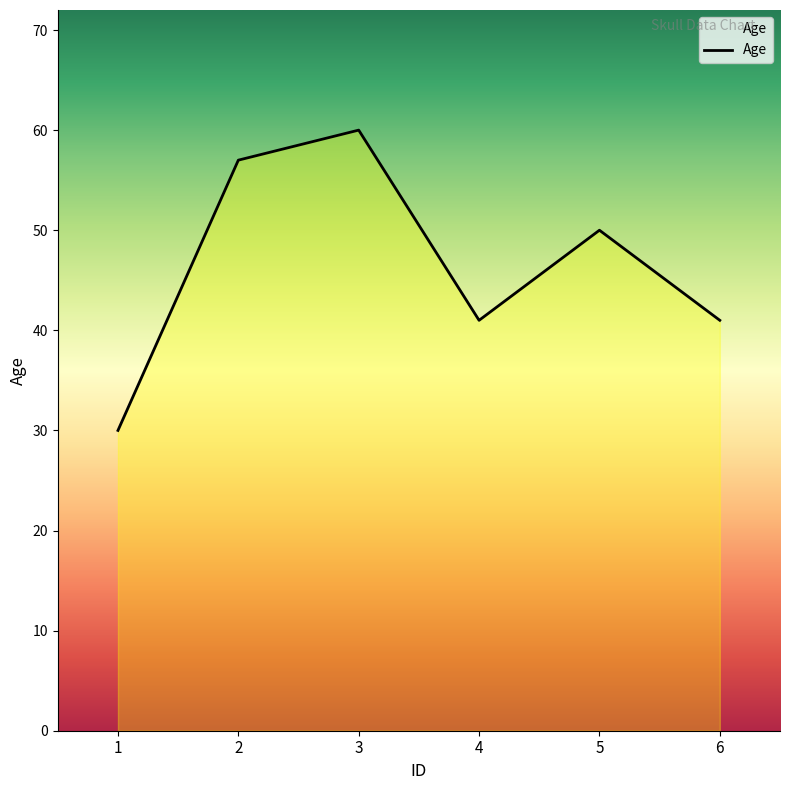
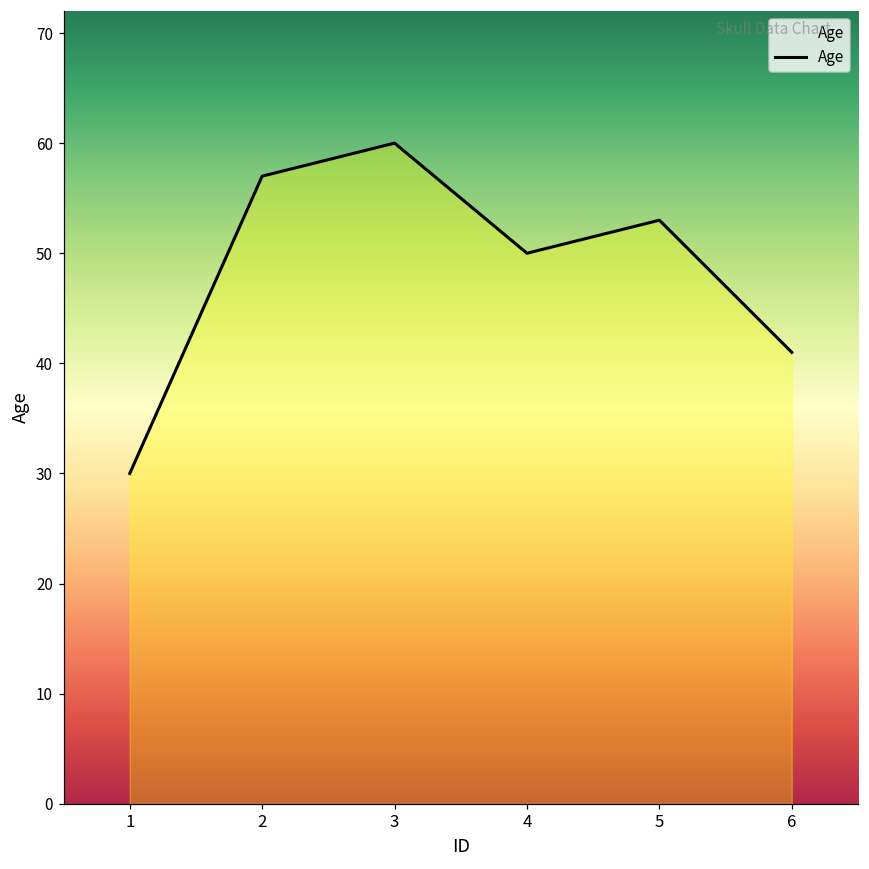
4: 41 -> 50
5: 50 -> 53
